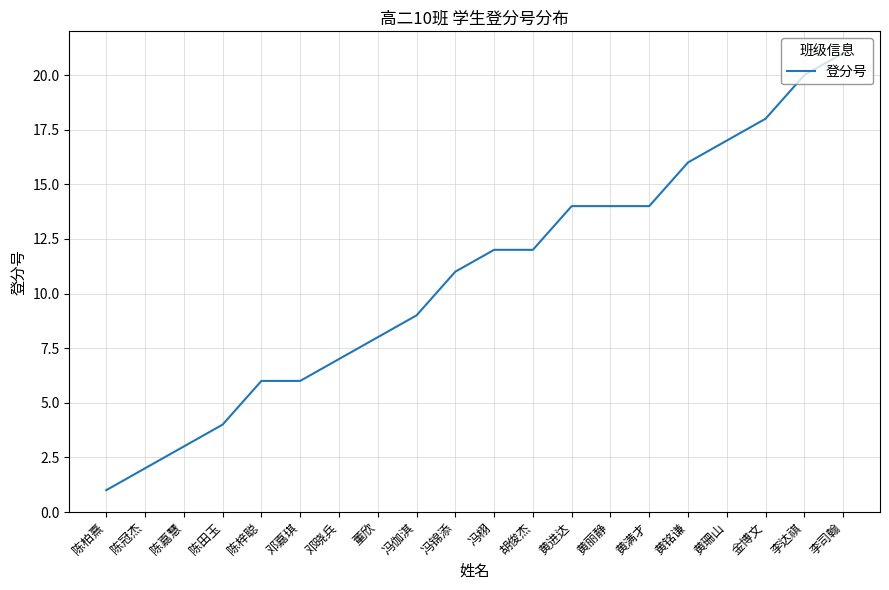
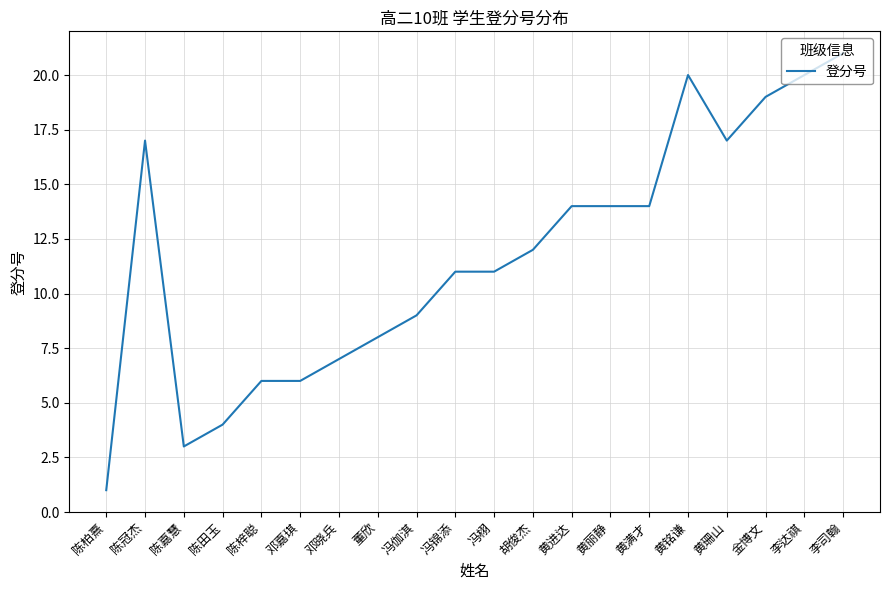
陈冠杰: 2 -> 17
冯栩: 12 -> 11
黄铭谦: 16 -> 20
金博文: 18 -> 19
